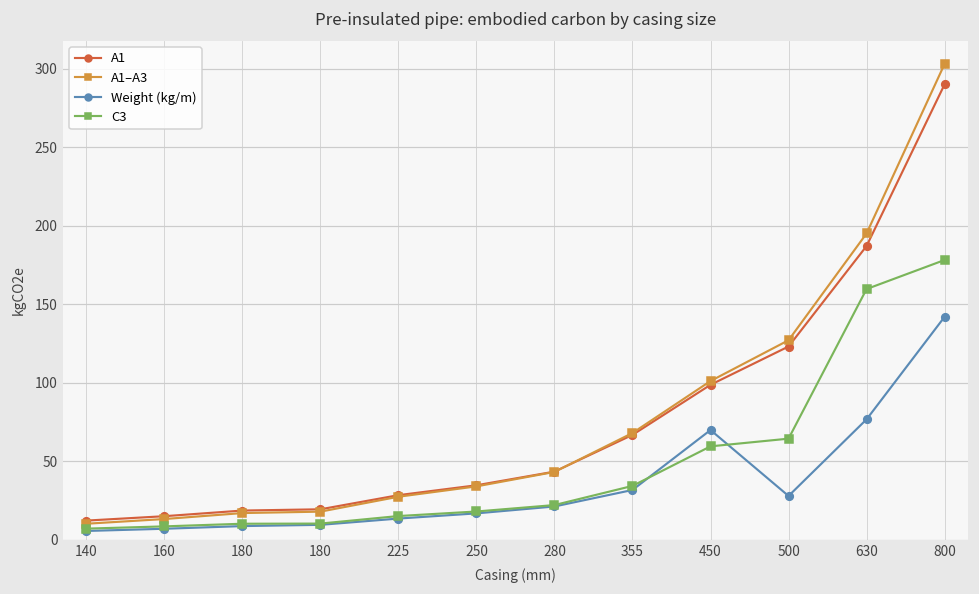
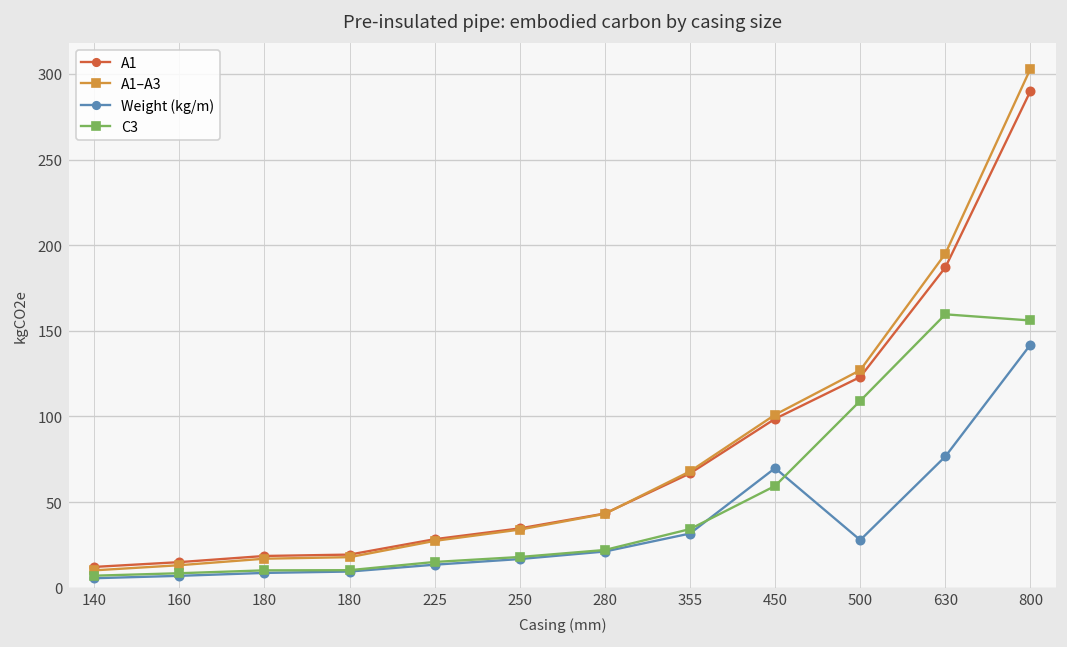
C3, 500: 64 -> 109
C3, 800: 178 -> 156
